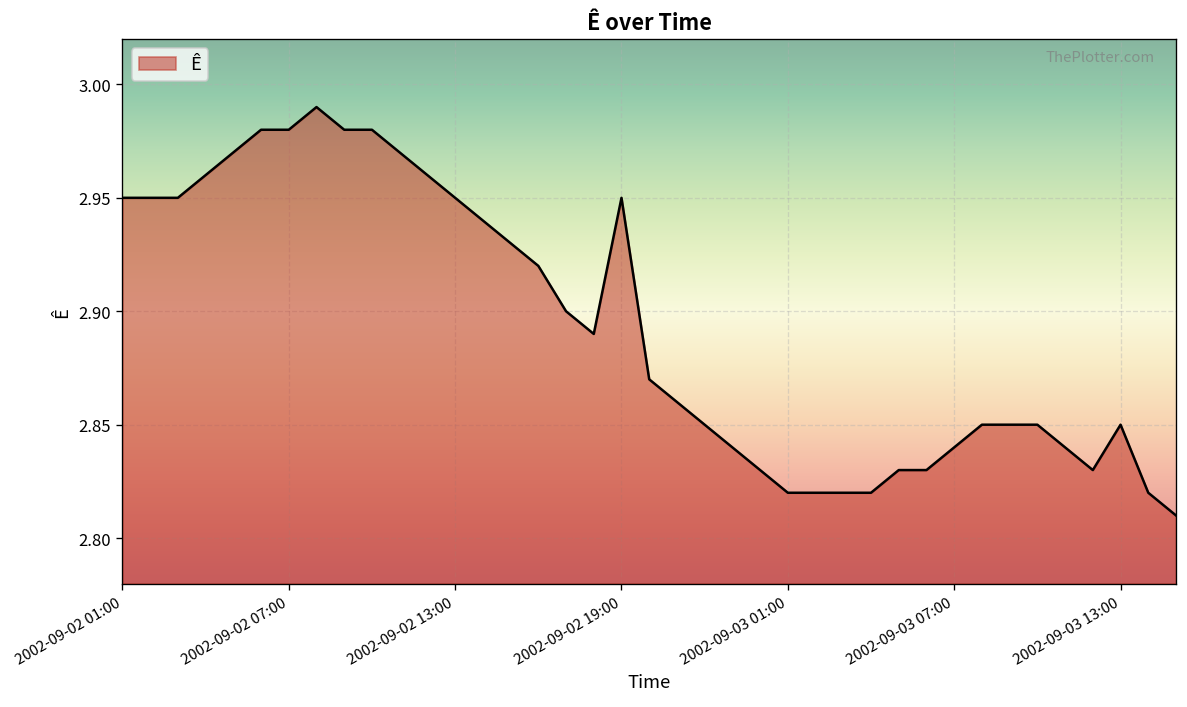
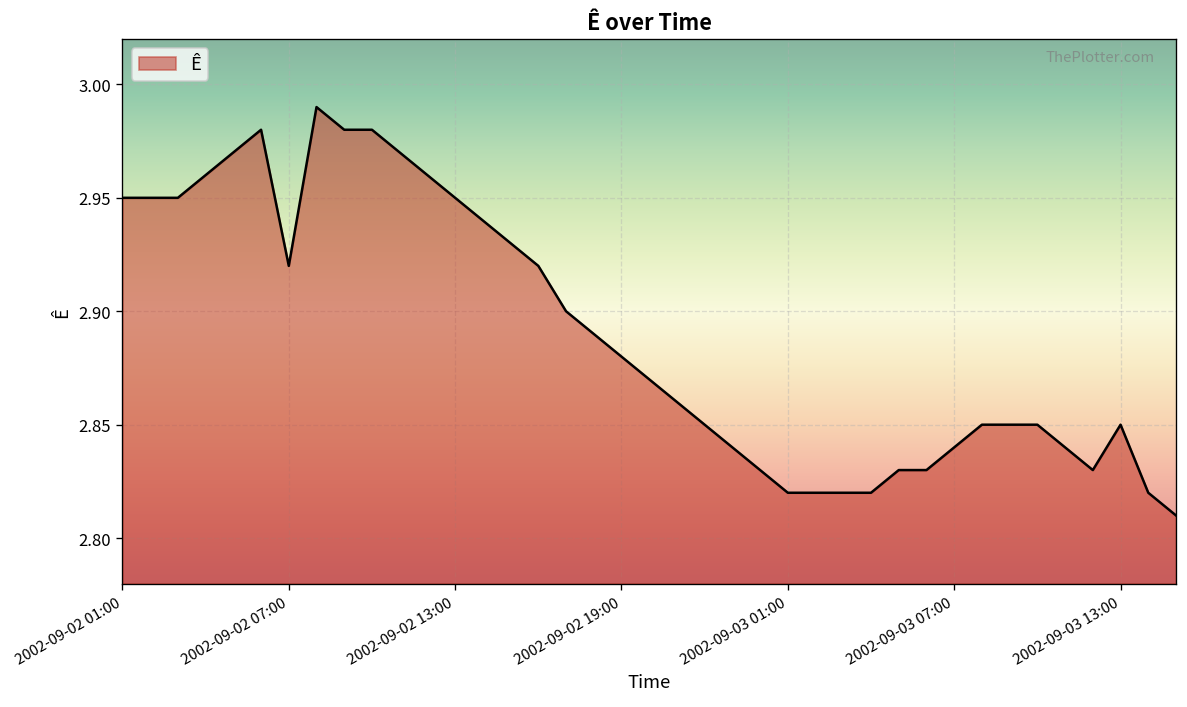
2002-09-02 07:00: 2.98 -> 2.92
2002-09-02 19:00: 2.95 -> 2.88
